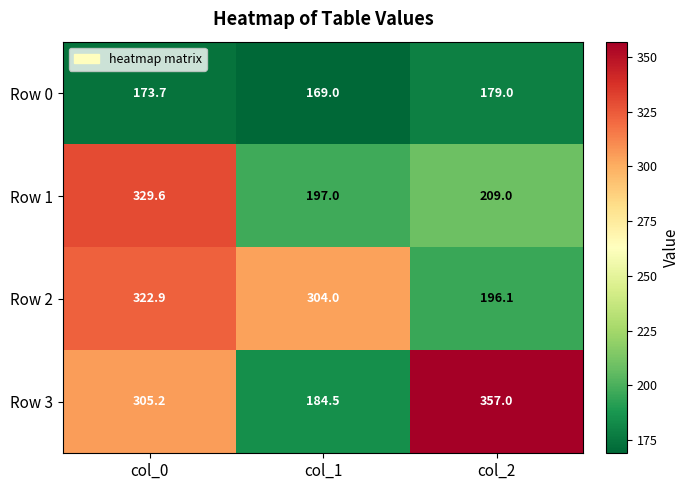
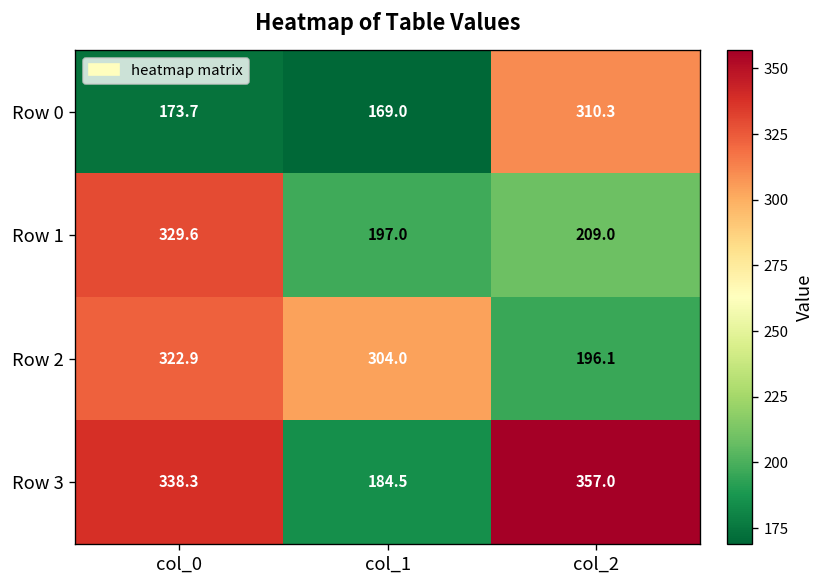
Row 0, col_2: 179.0 -> 310.3
Row 3, col_0: 305.2 -> 338.3
